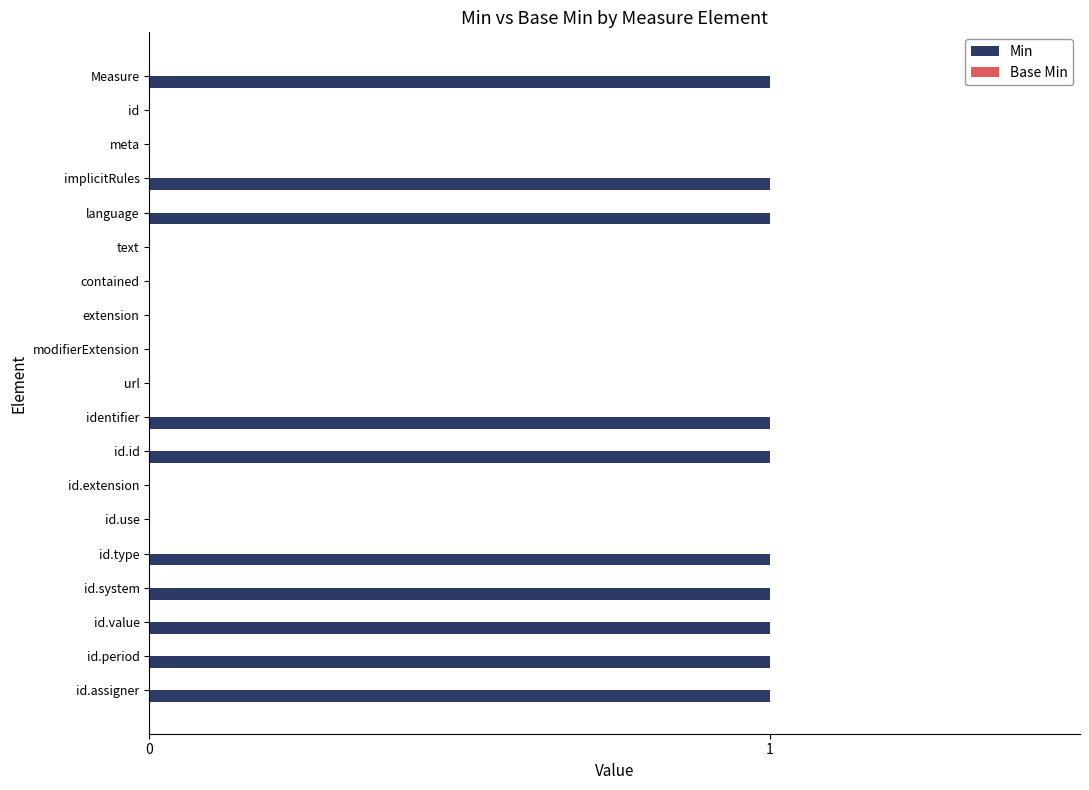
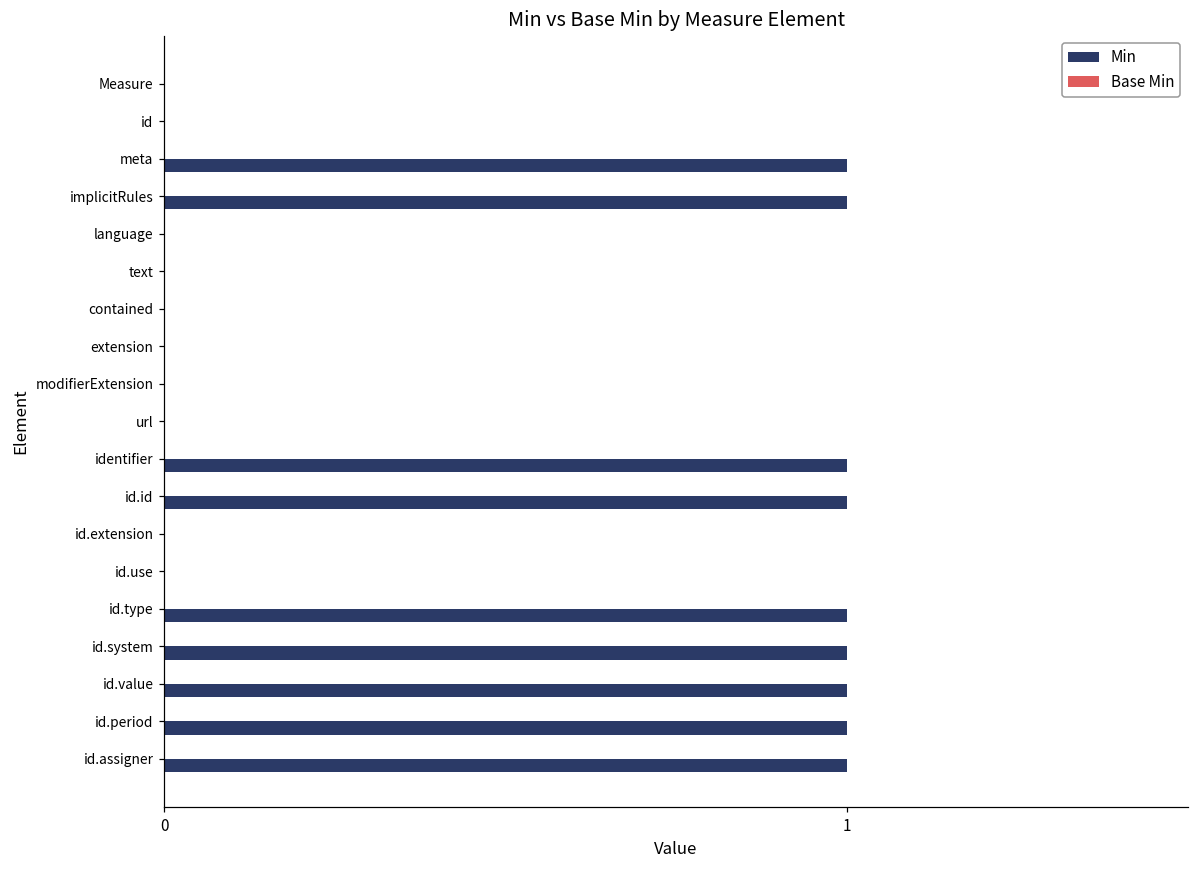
Min, Measure: 1 -> 0
Min, meta: 0 -> 1
Min, language: 1 -> 0
